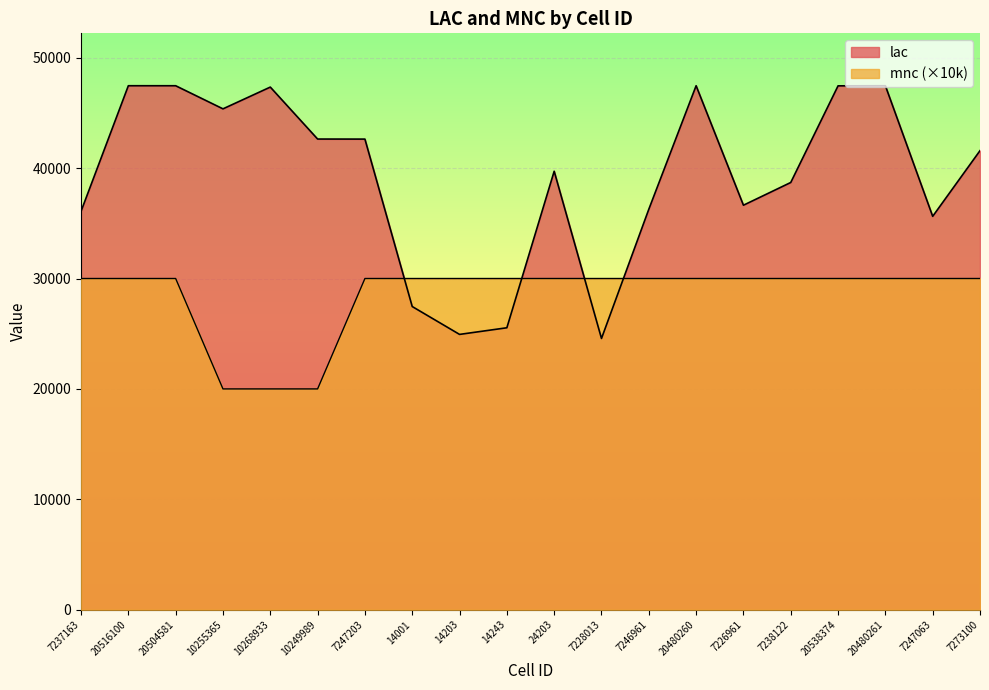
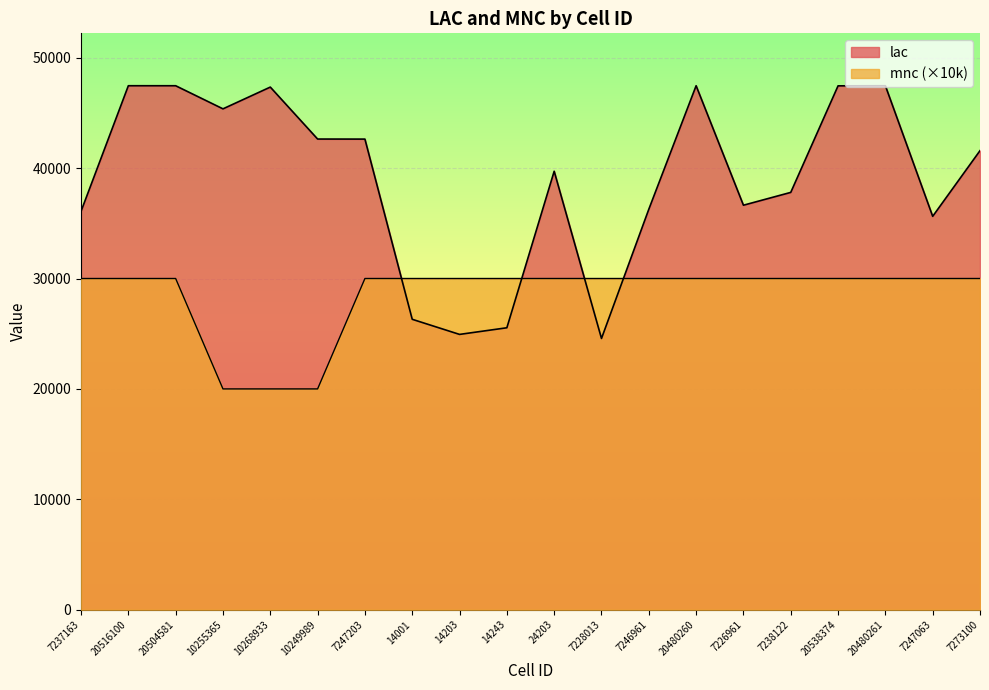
lac, 14001: 27500 -> 26300
lac, 7238122: 38700 -> 37800
